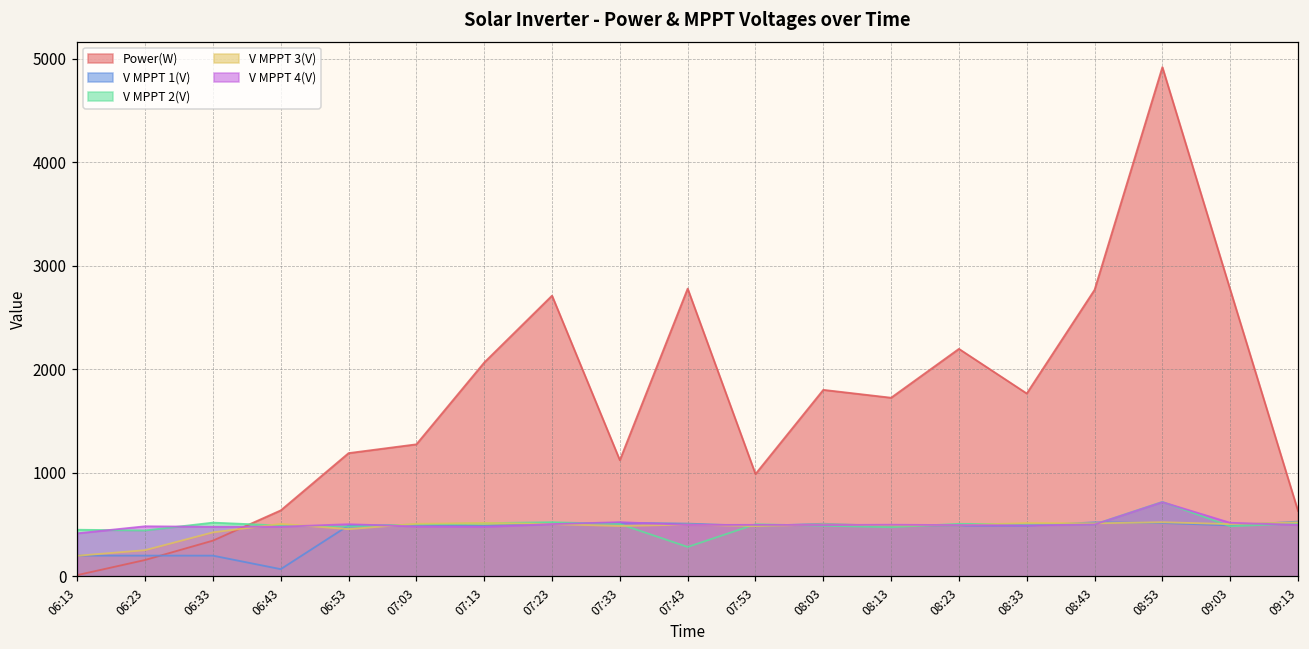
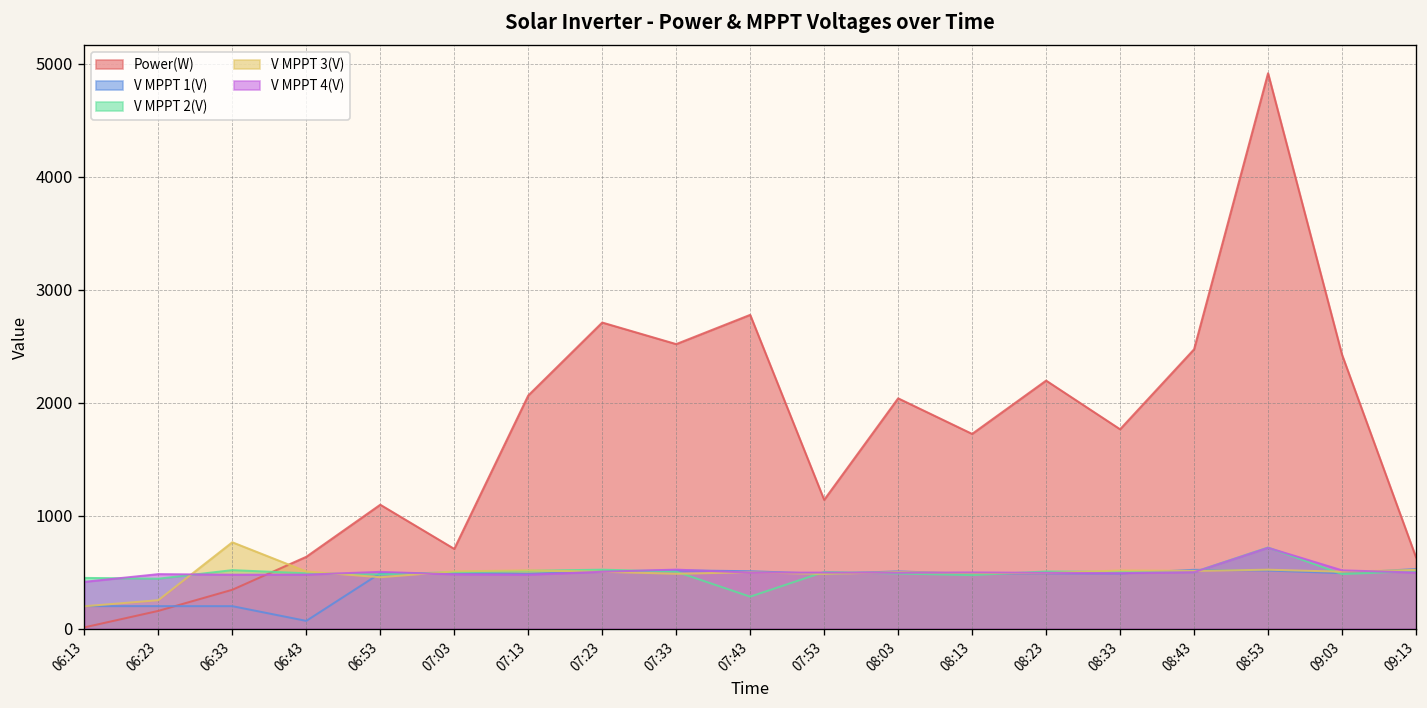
V MPPT 3(V), 06:33: 400 -> 800
Power(W), 06:53: 1200 -> 1100
Power(W), 07:03: 1300 -> 700
Power(W), 07:33: 1100 -> 2500
Power(W), 07:53: 1000 -> 1100
Power(W), 08:03: 1800 -> 2000
Power(W), 08:43: 2800 -> 2500
Power(W), 09:03: 2800 -> 2400
